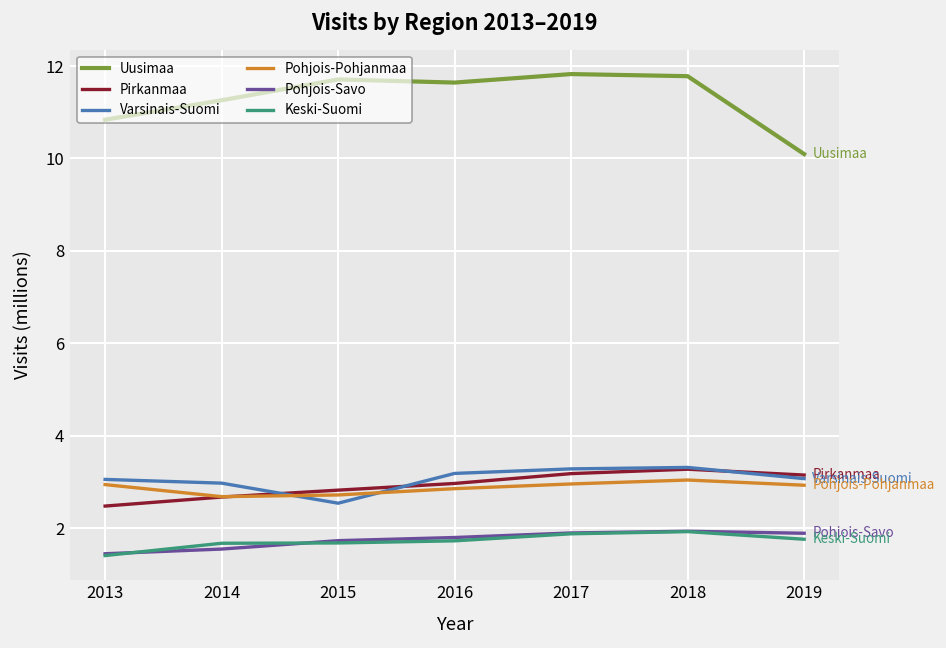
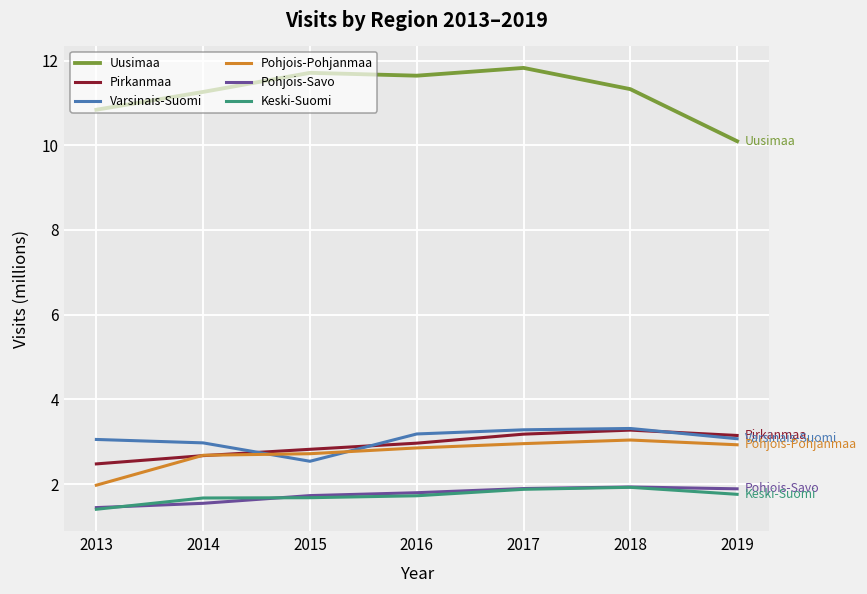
Pohjois-Pohjanmaa, 2013: 2.9 -> 2.0
Uusimaa, 2018: 11.8 -> 11.3
